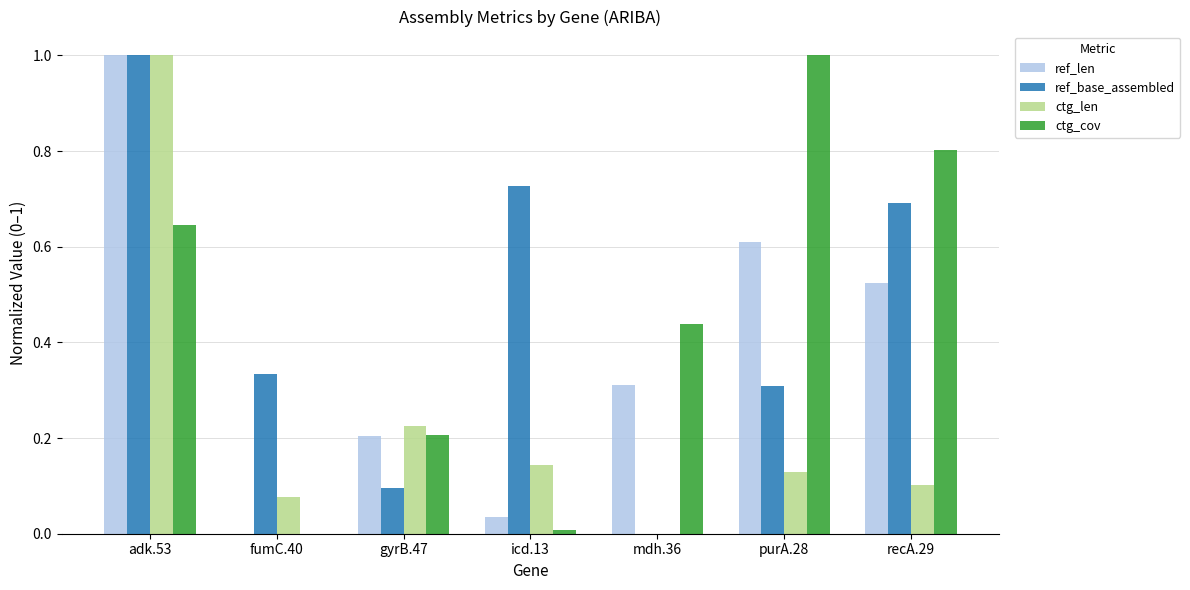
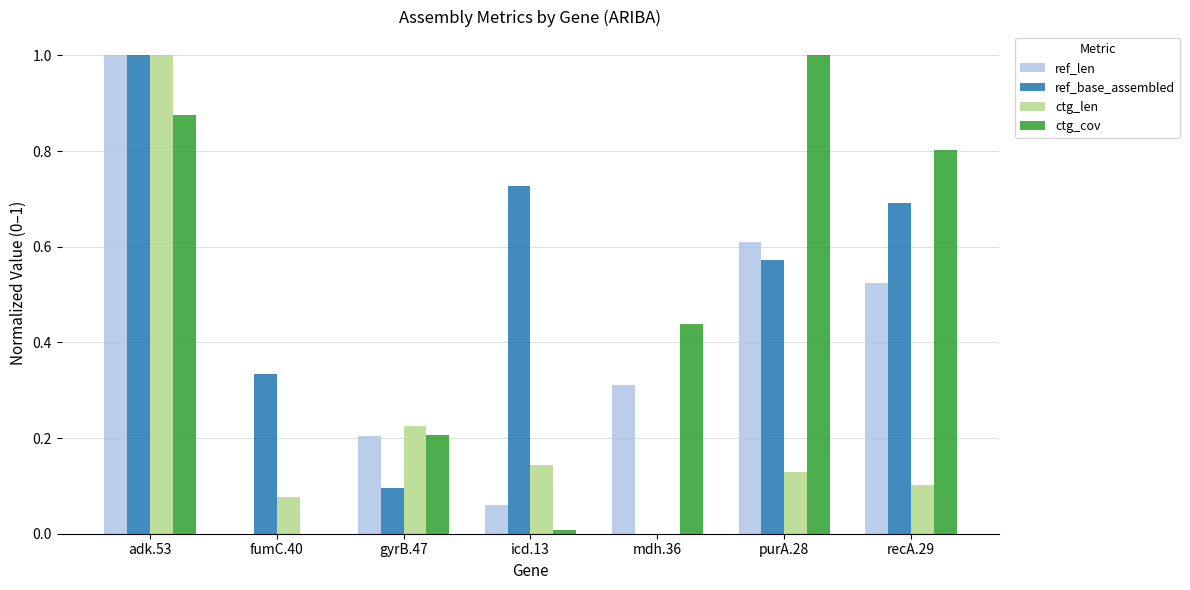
ctg_cov, adk.53: 0.64 -> 0.88
ref_len, icd.13: 0.04 -> 0.06
ref_base_assembled, purA.28: 0.31 -> 0.57
